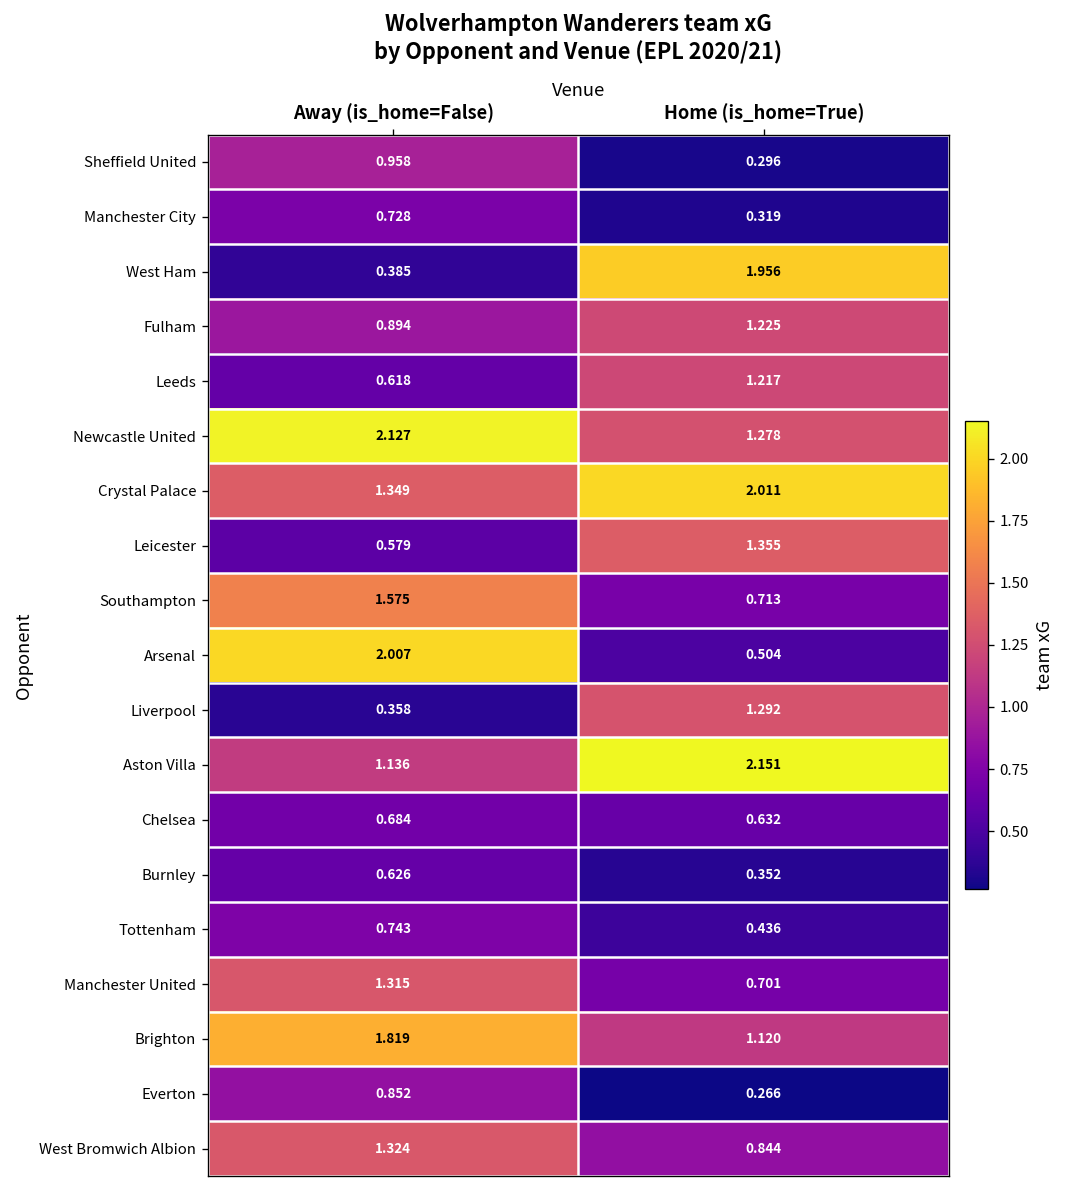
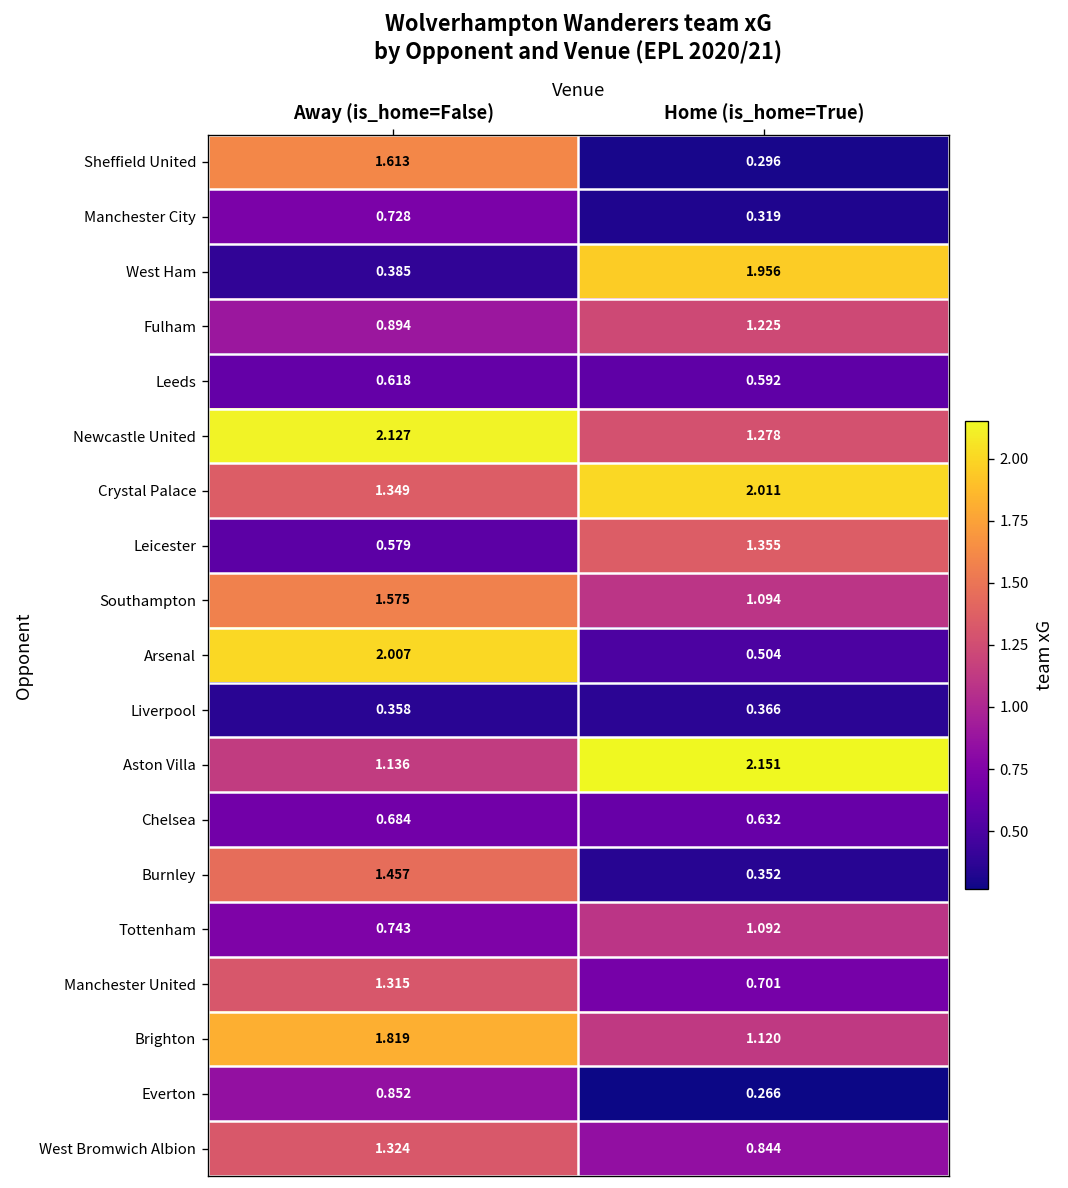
Sheffield United, Away (is_home=False): 0.958 -> 1.613
Leeds, Home (is_home=True): 1.217 -> 0.592
Southampton, Home (is_home=True): 0.713 -> 1.094
Liverpool, Home (is_home=True): 1.292 -> 0.366
Burnley, Away (is_home=False): 0.626 -> 1.457
Tottenham, Home (is_home=True): 0.436 -> 1.092
